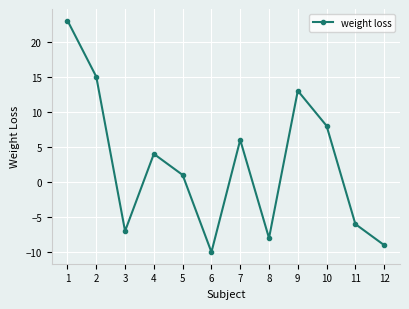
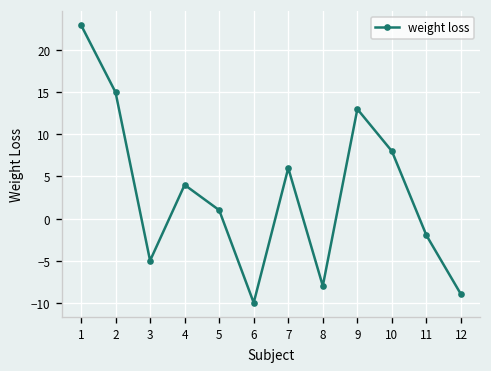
3: -7 -> -5
11: -6 -> -2
